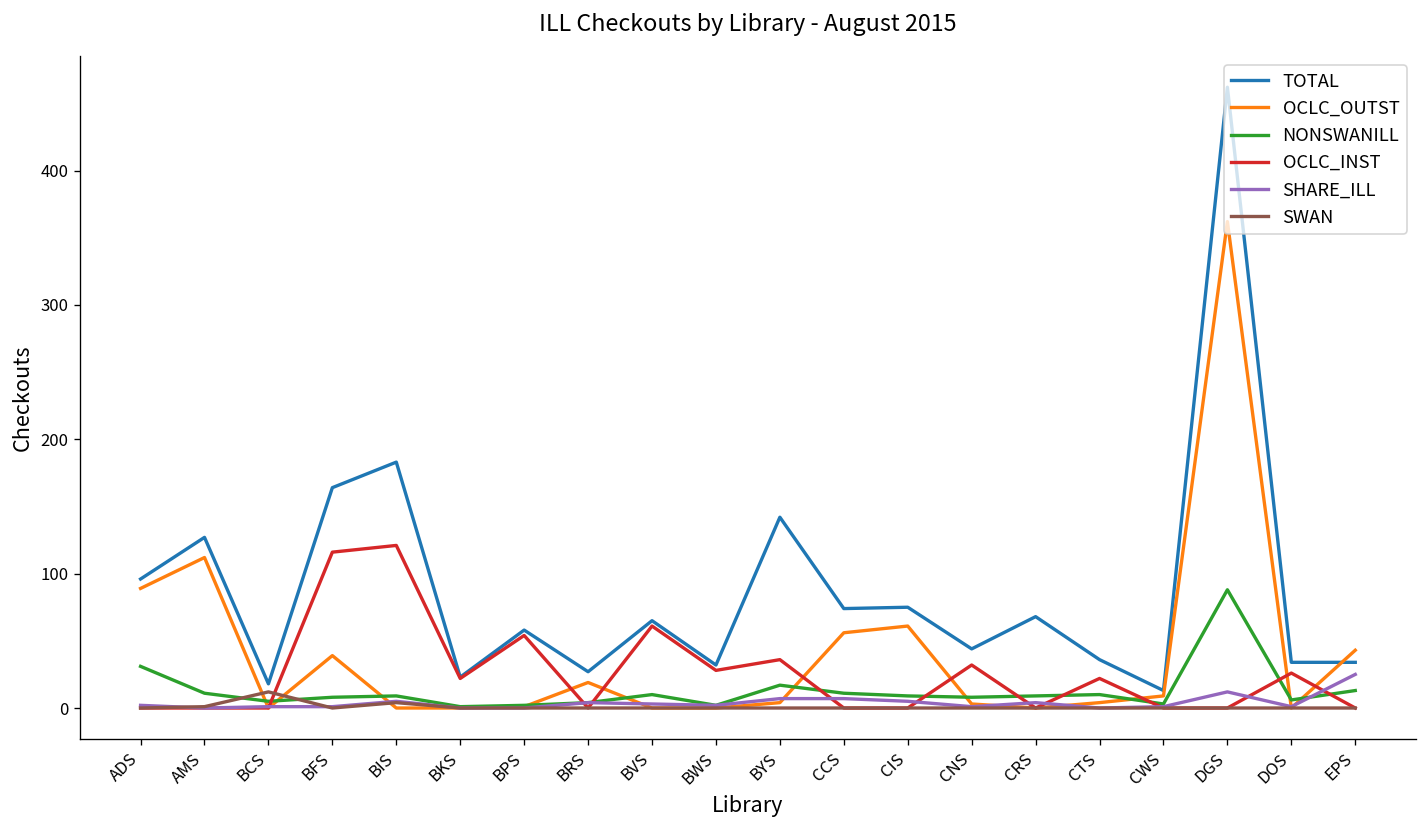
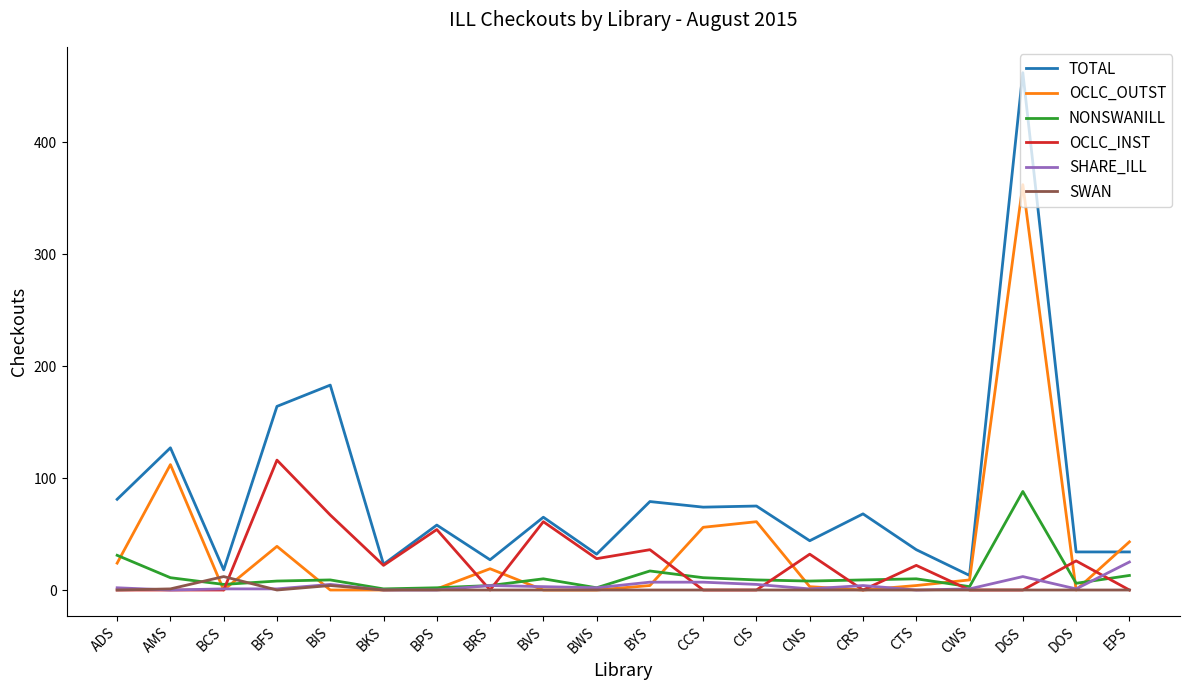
TOTAL, ADS: 96 -> 81
OCLC_OUTST, ADS: 89 -> 24
OCLC_INST, BIS: 121 -> 67
TOTAL, BYS: 142 -> 79
